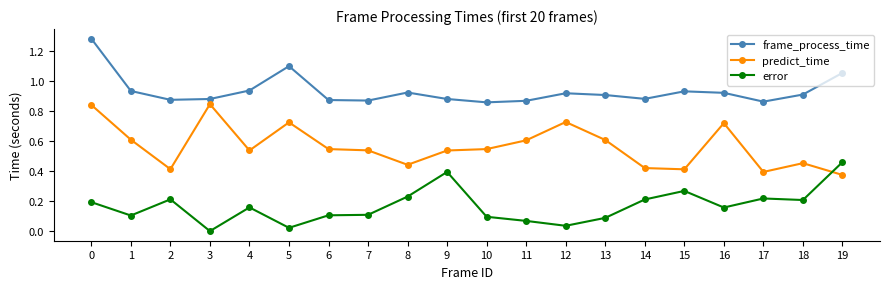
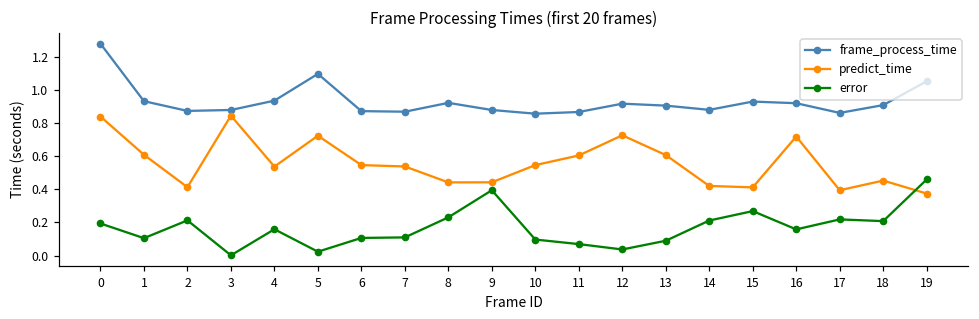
predict_time, 9: 0.54 -> 0.44
